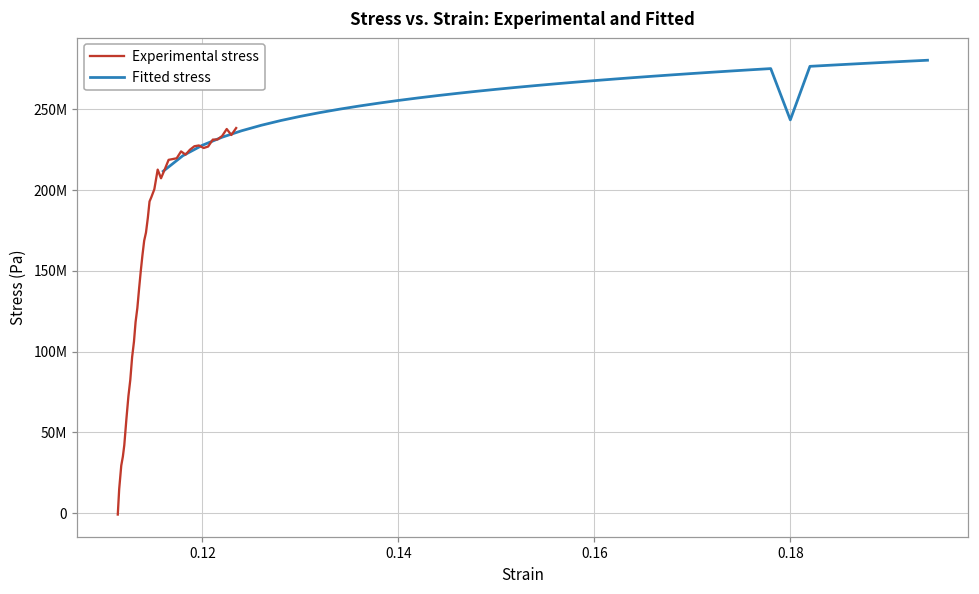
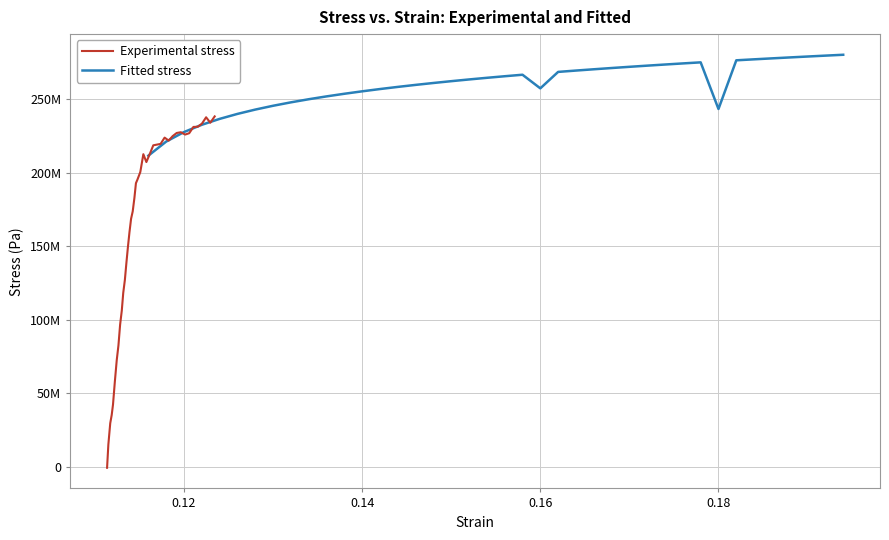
Fitted stress, 0.16: 268000000 -> 258000000
